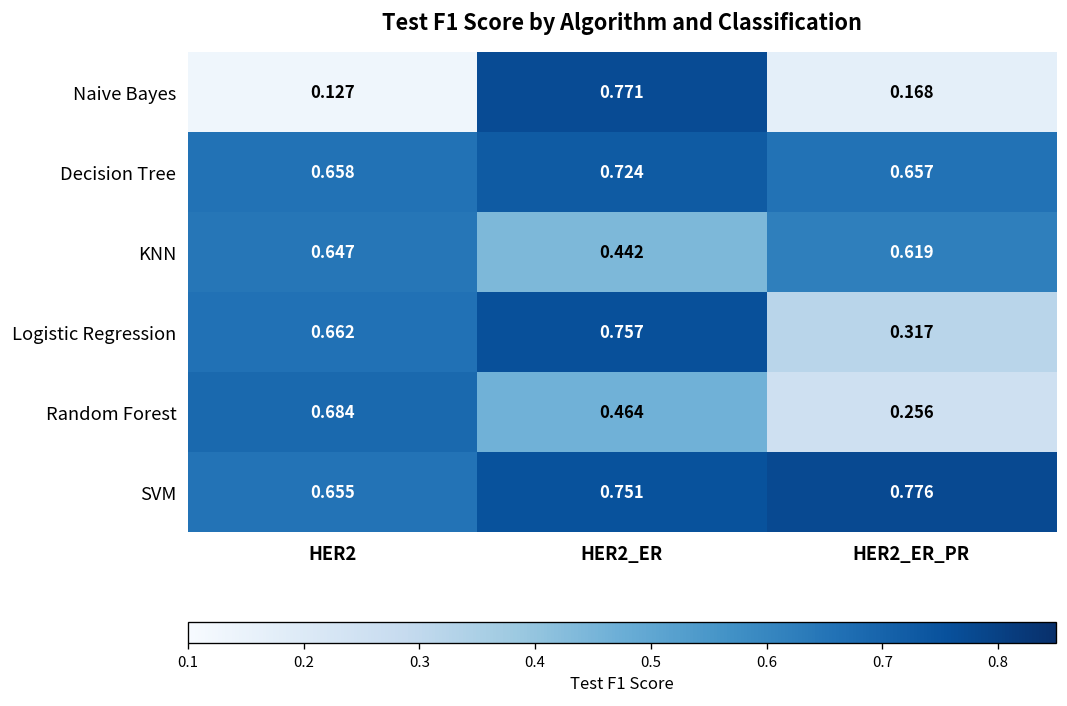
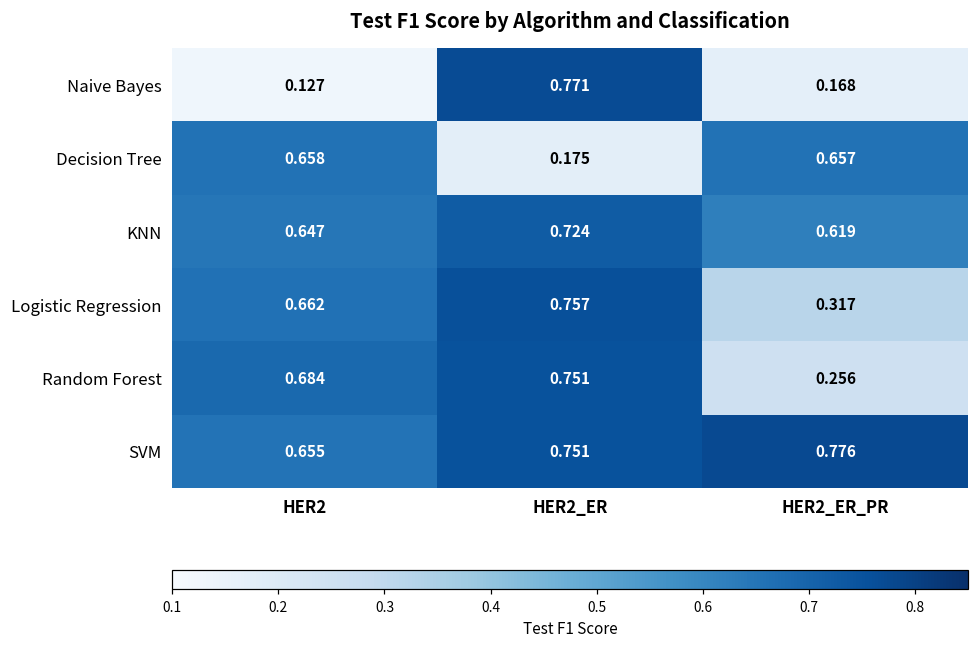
Decision Tree, HER2_ER: 0.724 -> 0.175
KNN, HER2_ER: 0.442 -> 0.724
Random Forest, HER2_ER: 0.464 -> 0.751
